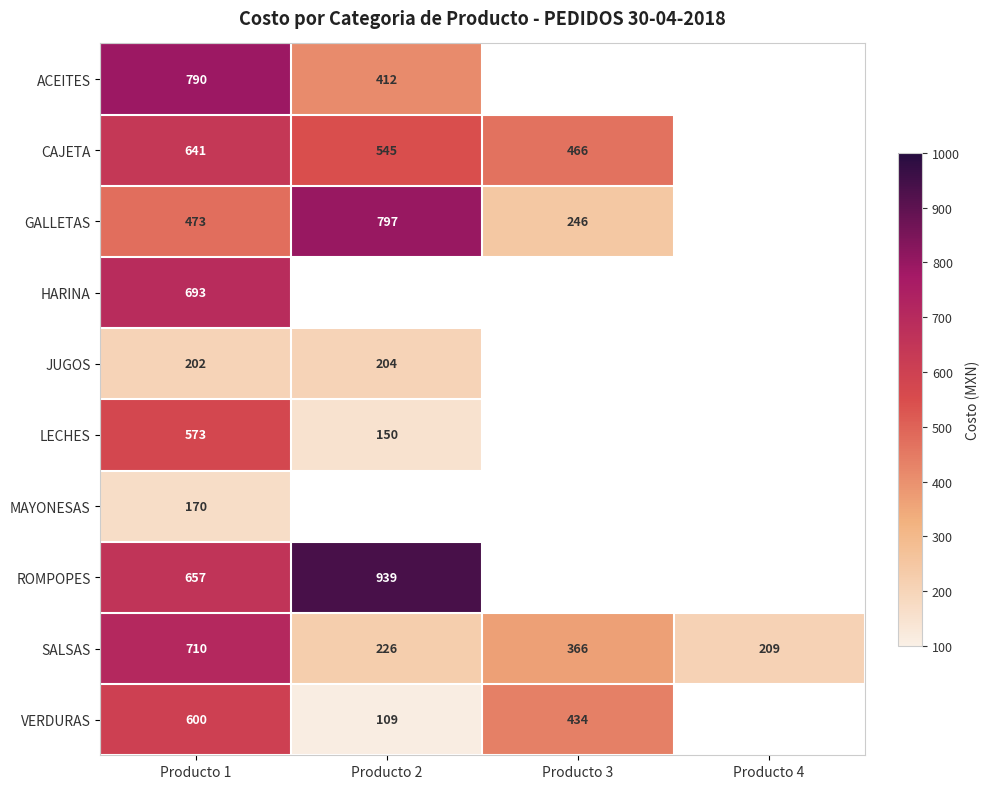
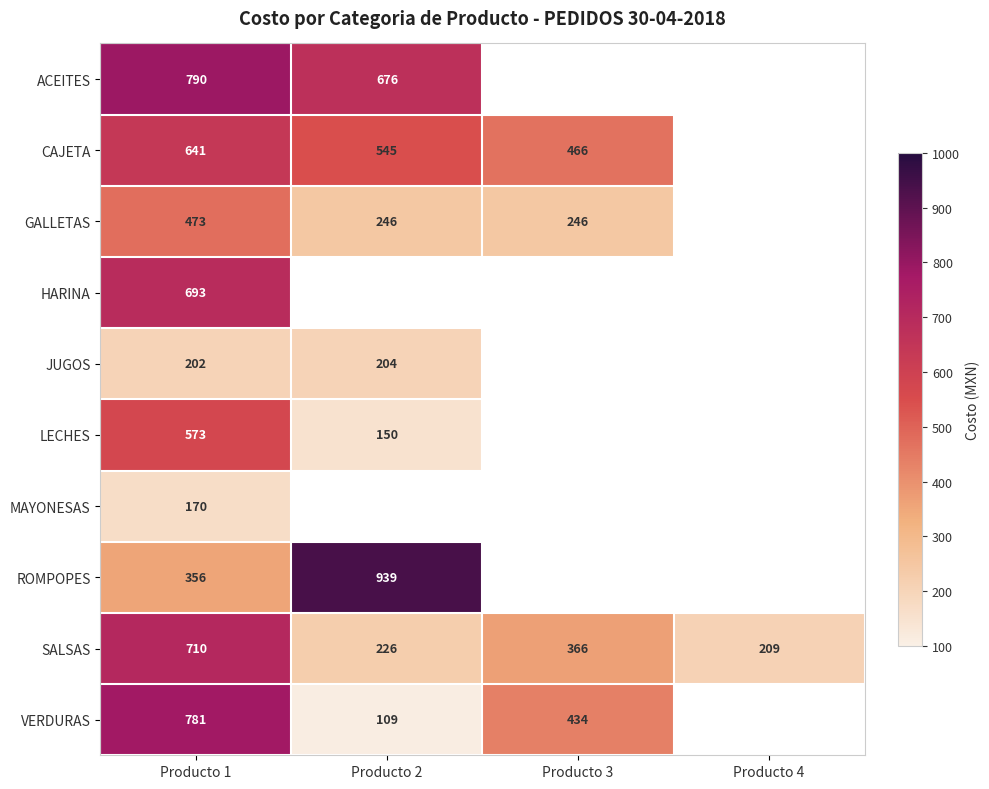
ACEITES, Producto 2: 412 -> 676
GALLETAS, Producto 2: 797 -> 246
ROMPOPES, Producto 1: 657 -> 356
VERDURAS, Producto 1: 600 -> 781
